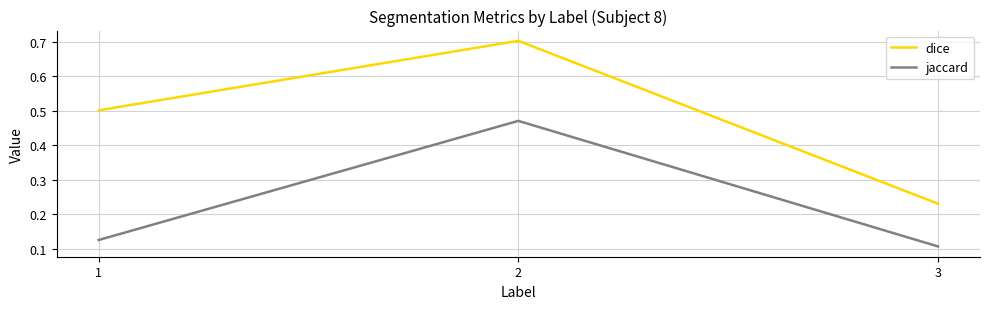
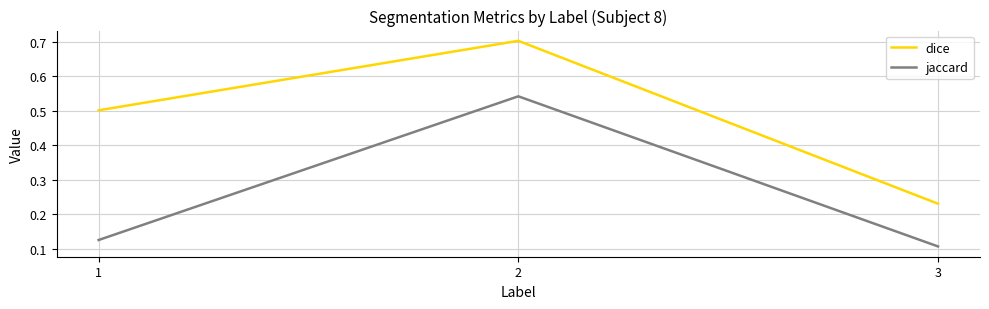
jaccard, 2: 0.47 -> 0.54
